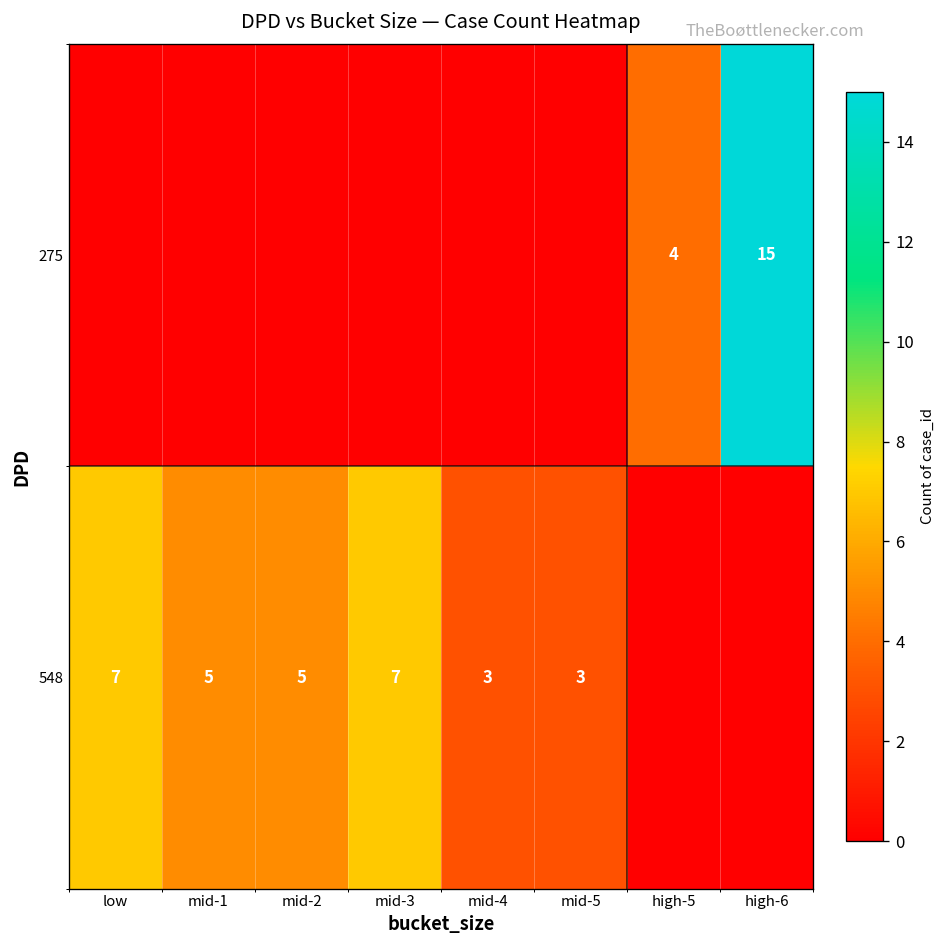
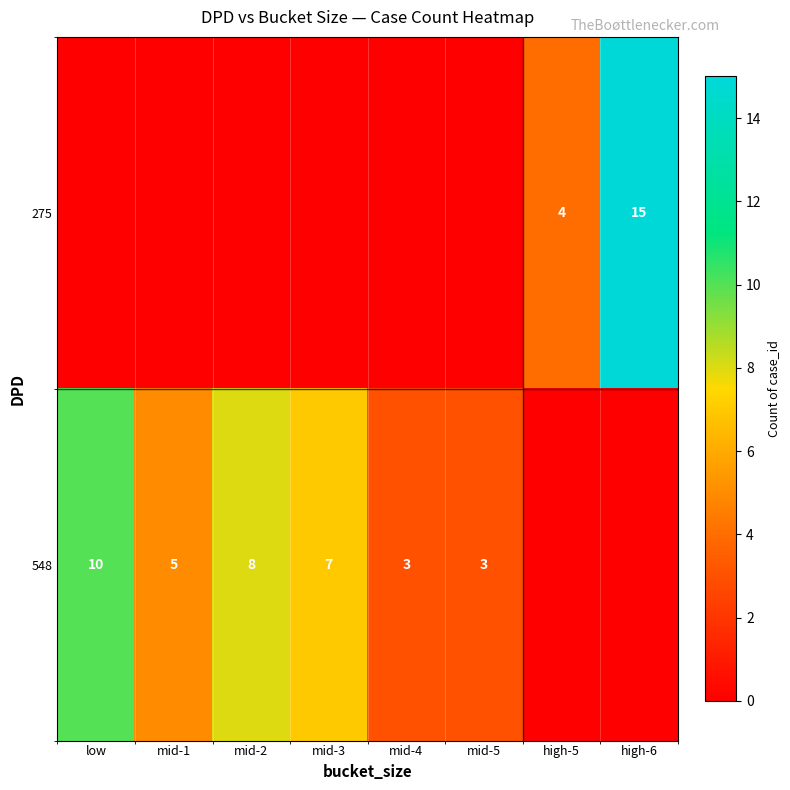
548, low: 7 -> 10
548, mid-2: 5 -> 8
